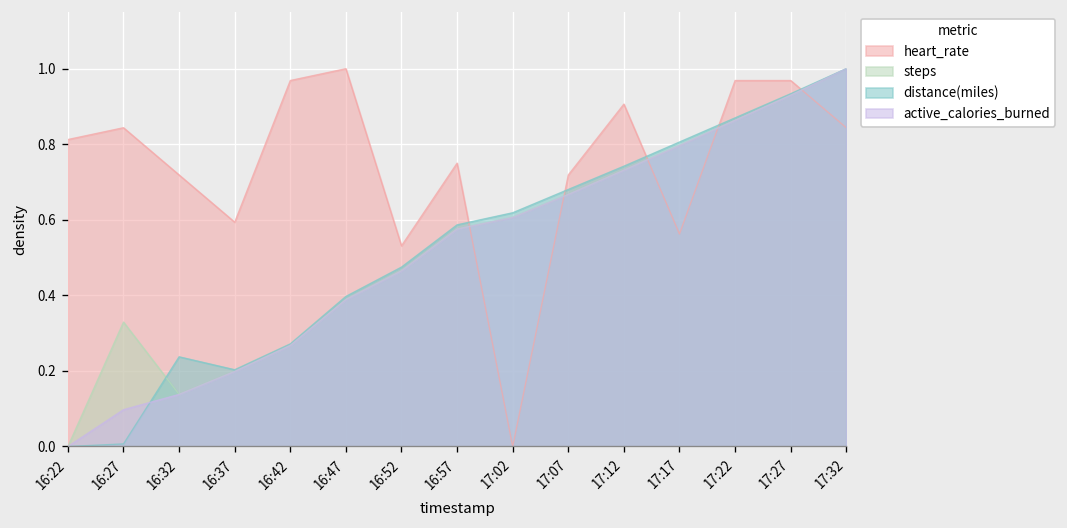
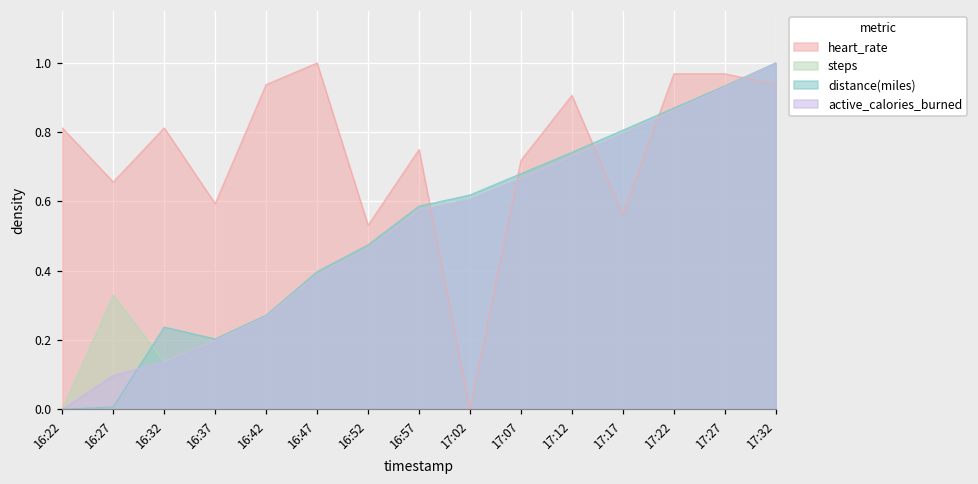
heart_rate, 16:27: 0.84 -> 0.66
heart_rate, 16:32: 0.72 -> 0.81
heart_rate, 16:42: 0.97 -> 0.94
heart_rate, 17:32: 0.84 -> 0.94
